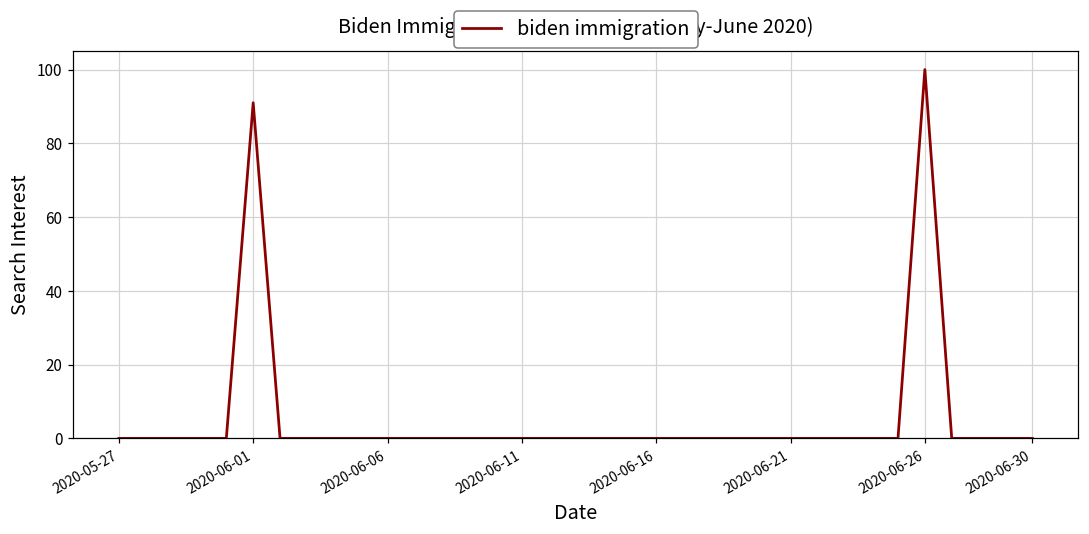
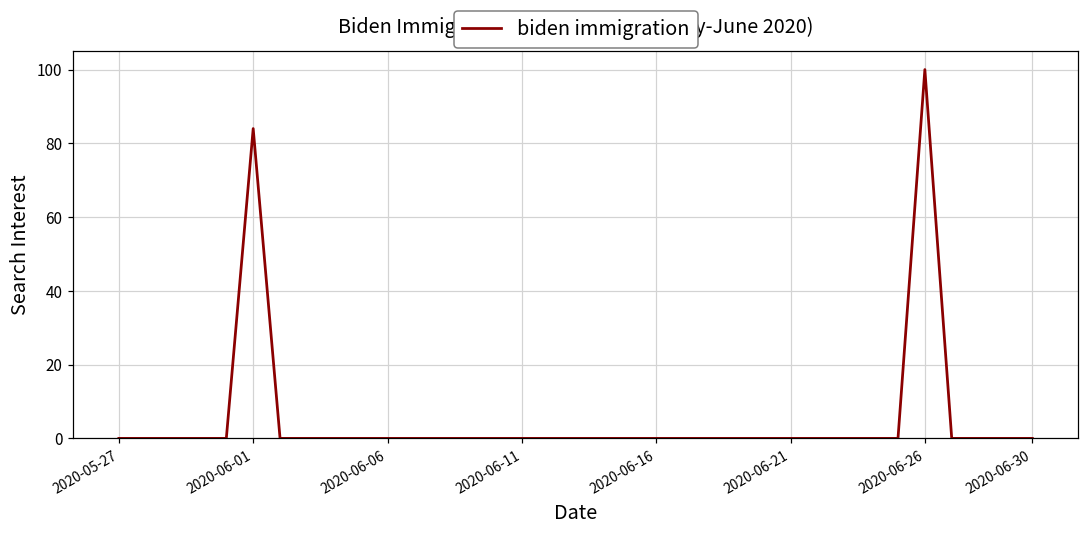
2020-06-01: 91 -> 84
